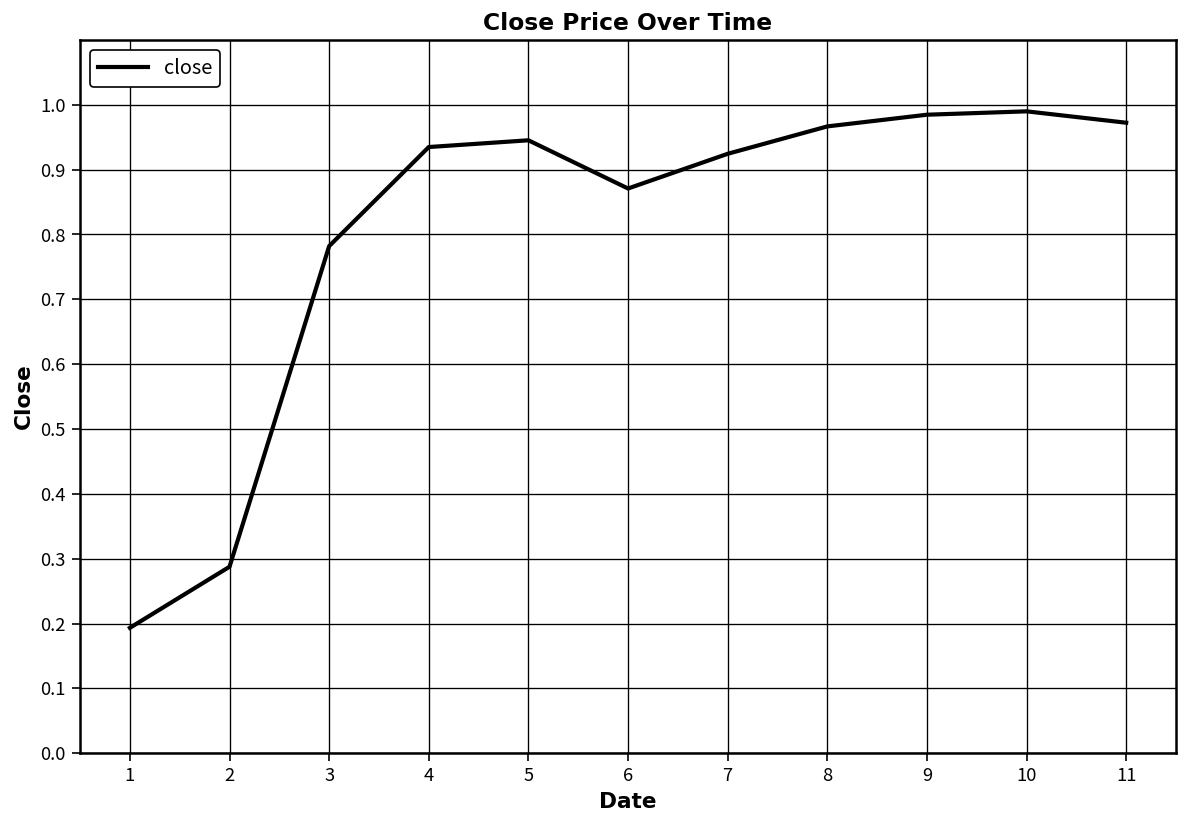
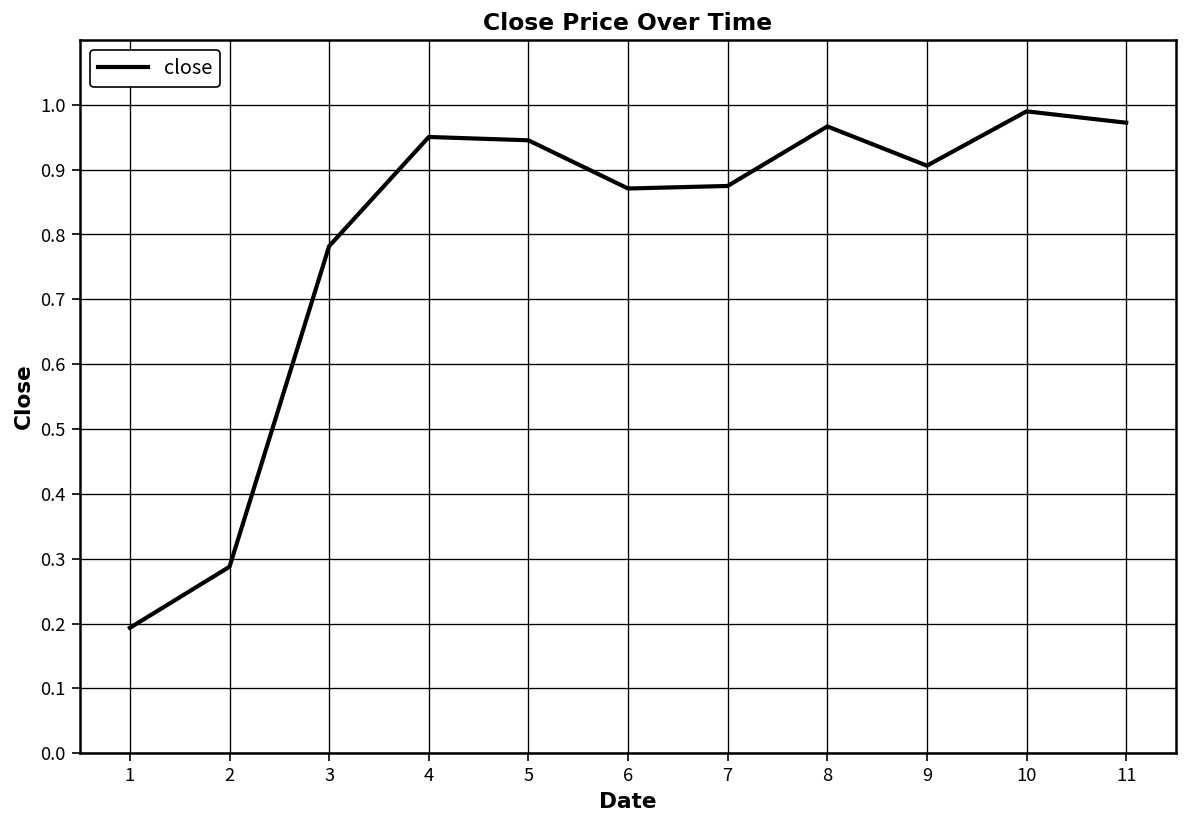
4: 0.93 -> 0.95
7: 0.92 -> 0.87
9: 0.98 -> 0.91
